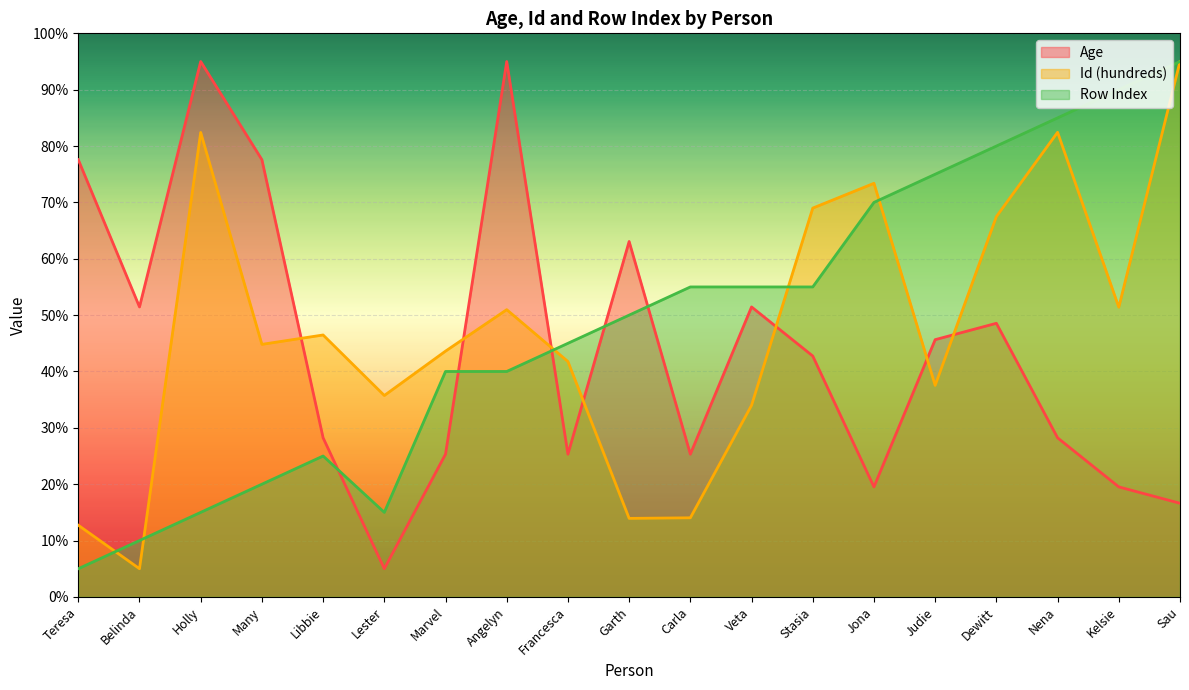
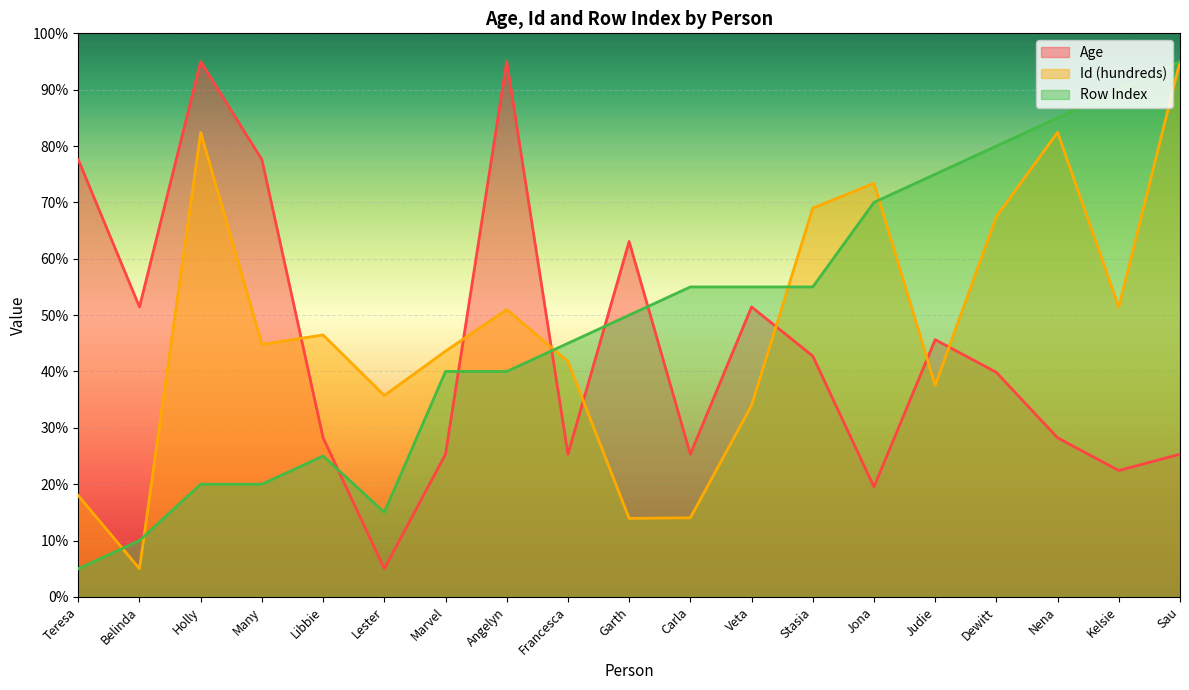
Id (hundreds), Teresa: 13% -> 18%
Row Index, Holly: 15% -> 20%
Age, Dewitt: 49% -> 40%
Age, Kelsie: 20% -> 22%
Age, Sau: 17% -> 25%
